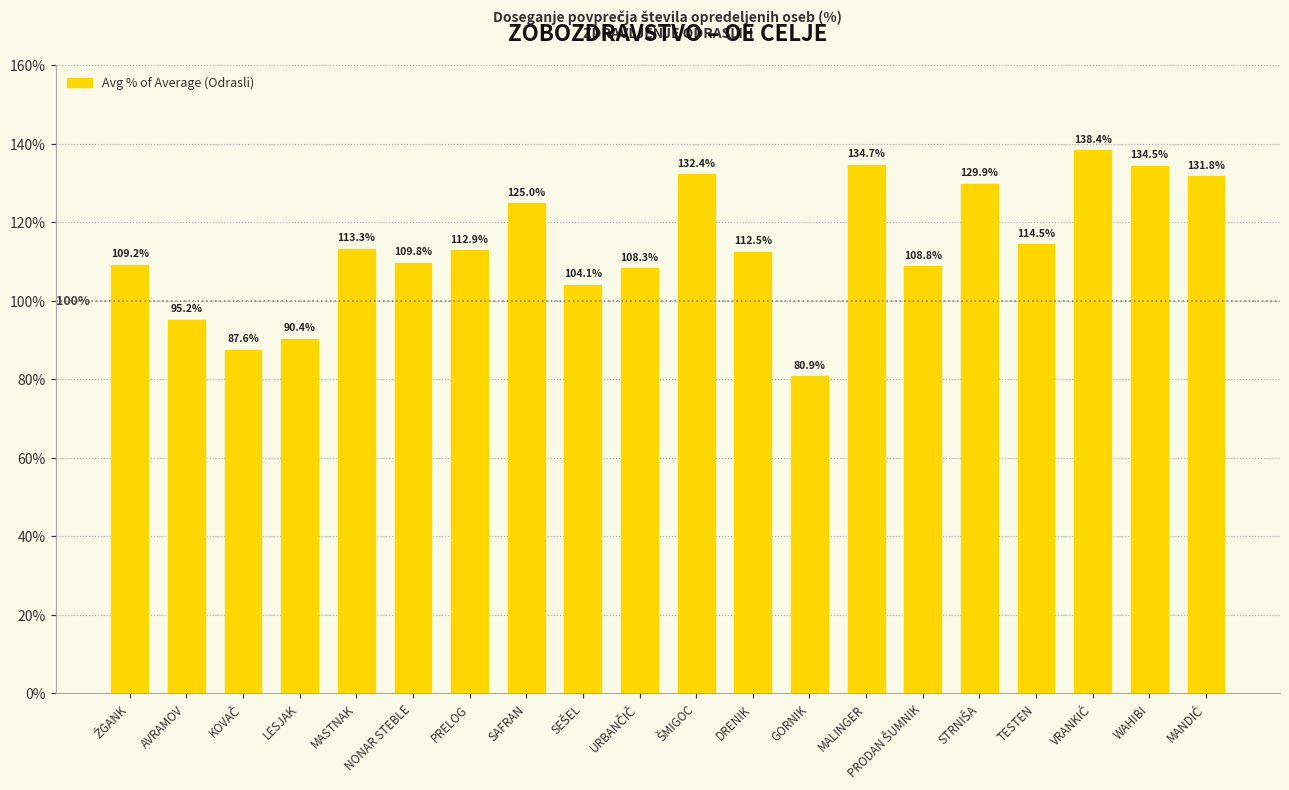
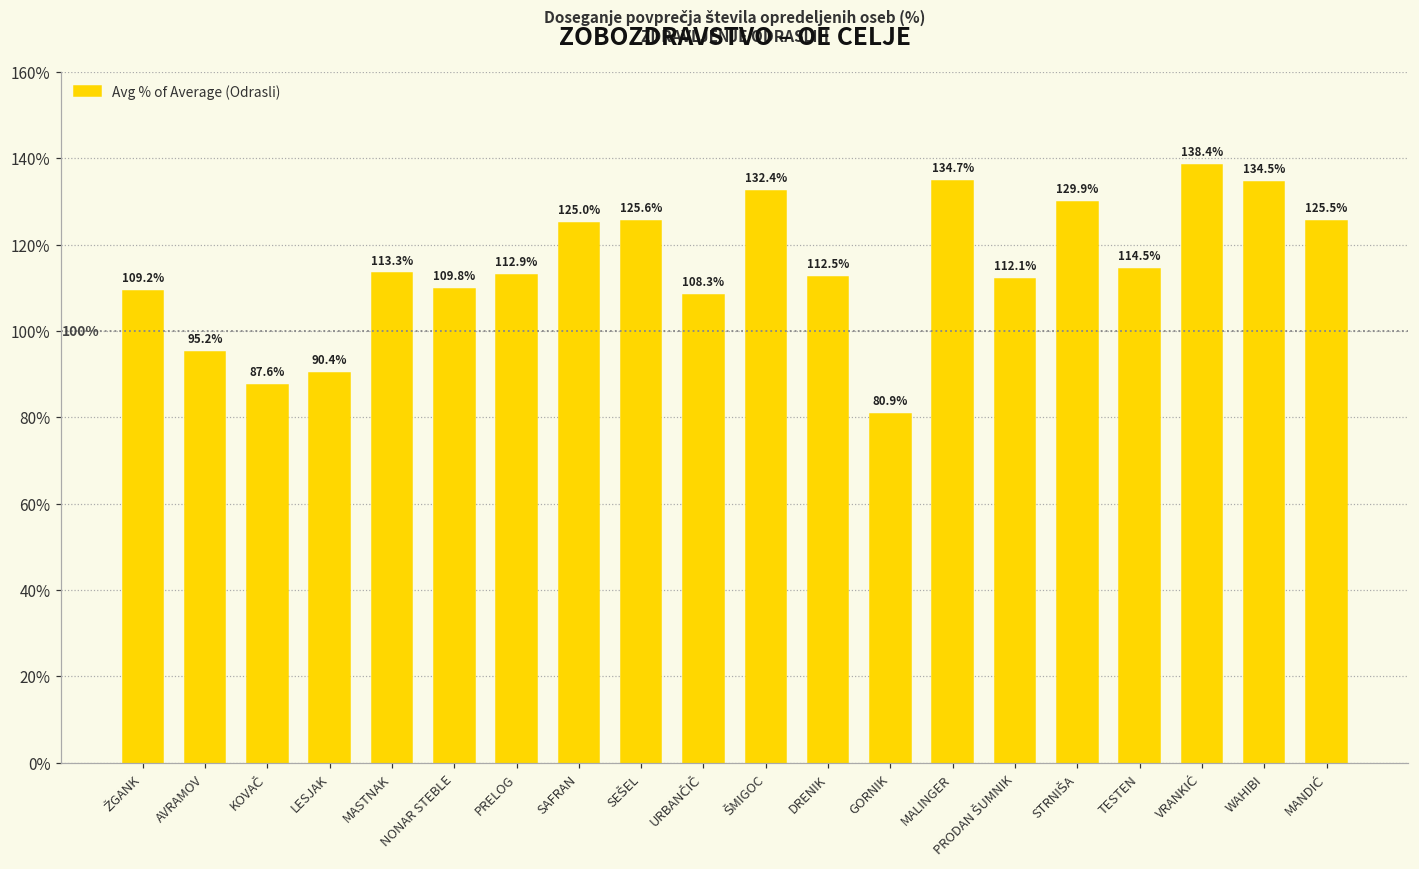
SEŠEL: 104.1% -> 125.6%
PRODAN ŠUMNIK: 108.8% -> 112.1%
MANDIĆ: 131.8% -> 125.5%
